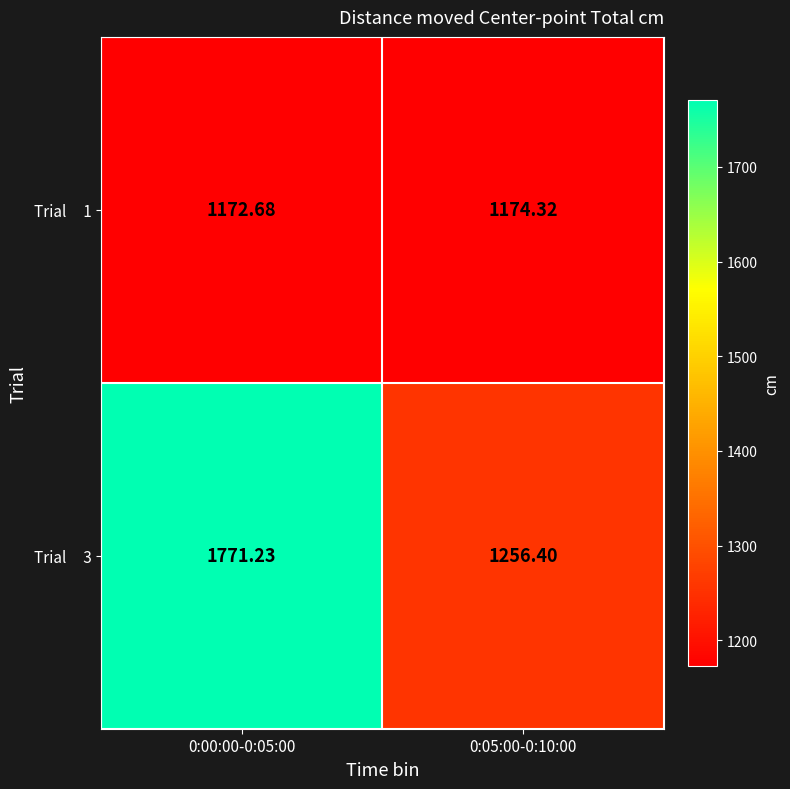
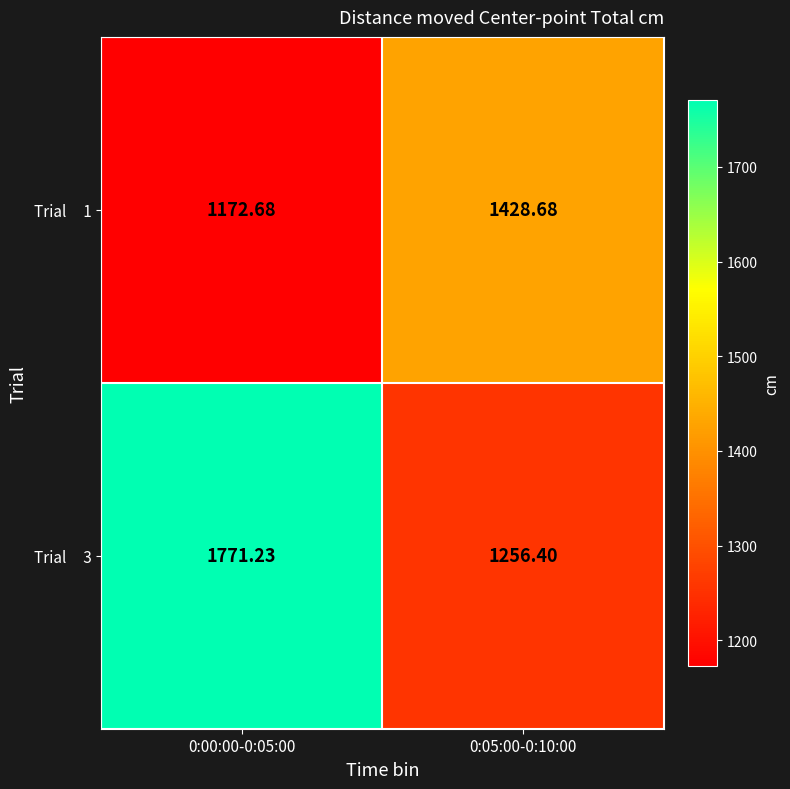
Trial 1, 0:05:00-0:10:00: 1174.32 -> 1428.68
